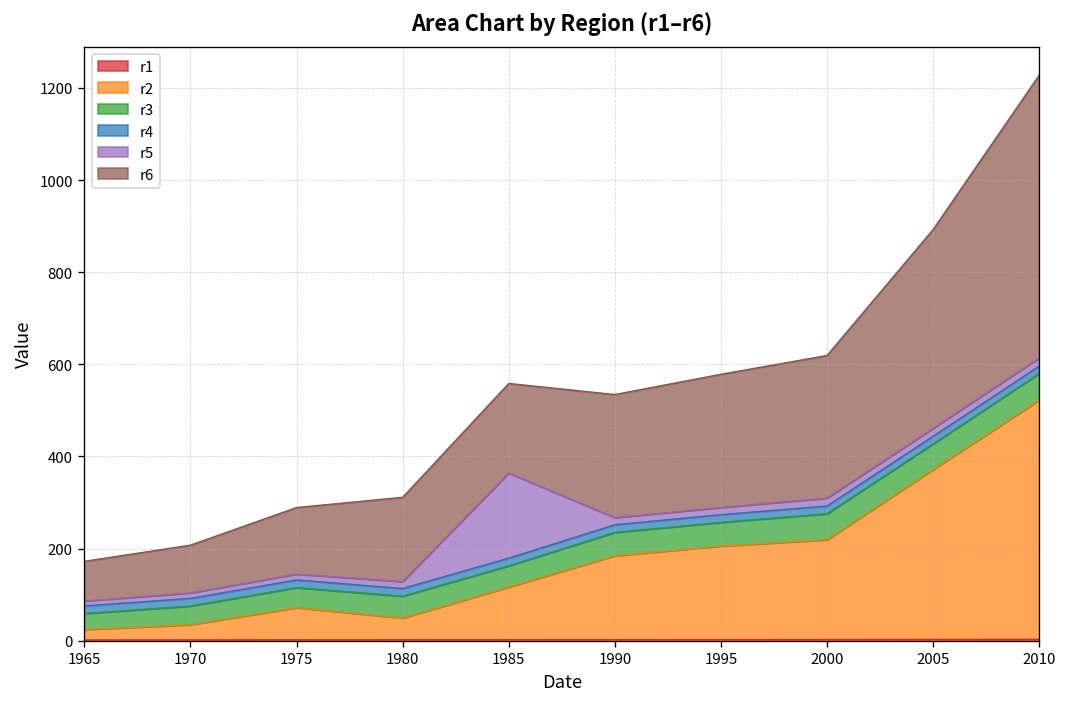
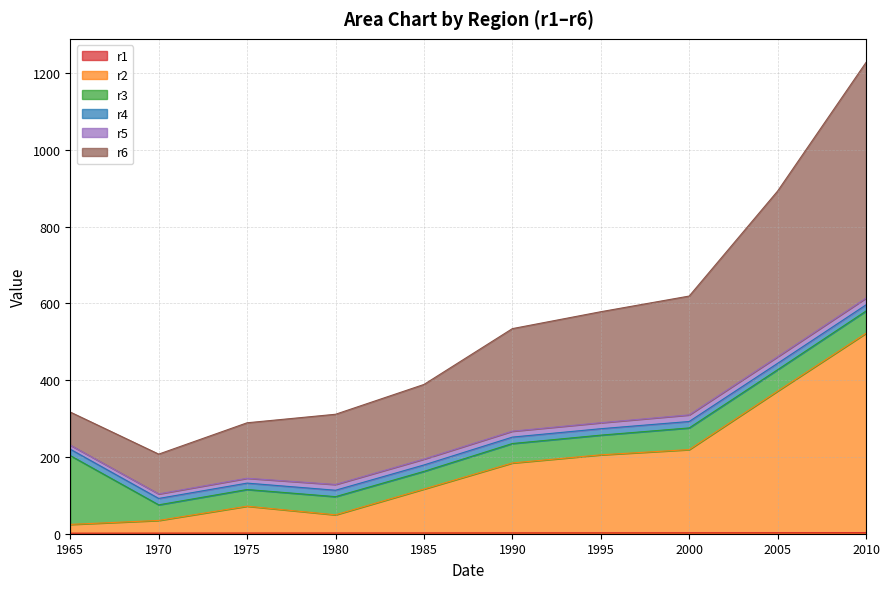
r3, 1965: 30 -> 180
r5, 1985: 180 -> 20
